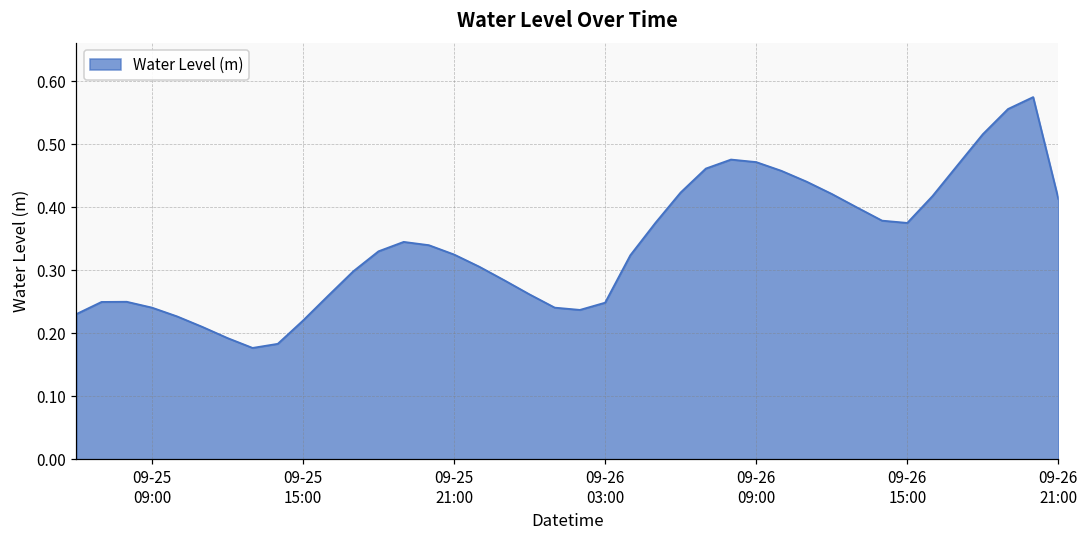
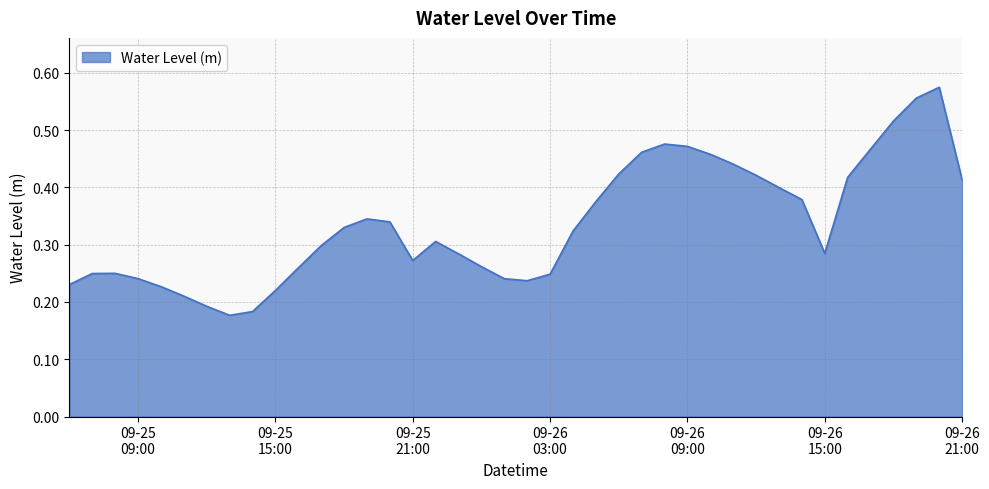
09-25 21:00: 0.32 -> 0.27
09-26 15:00: 0.38 -> 0.28
